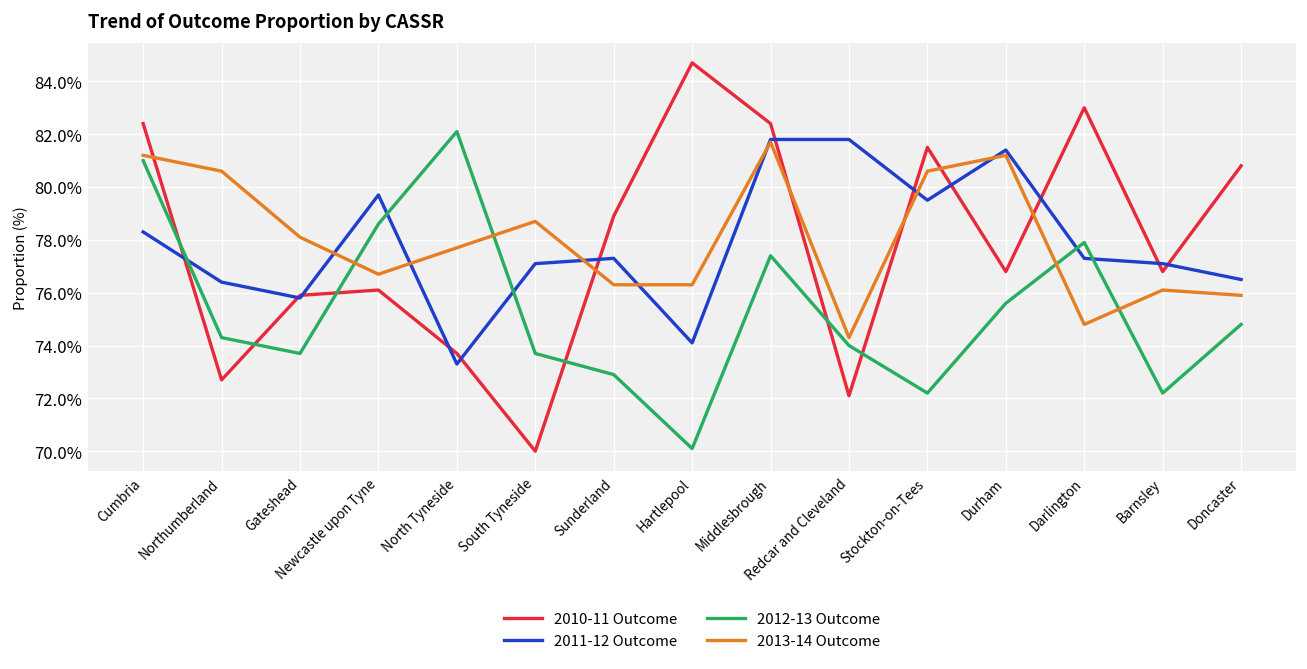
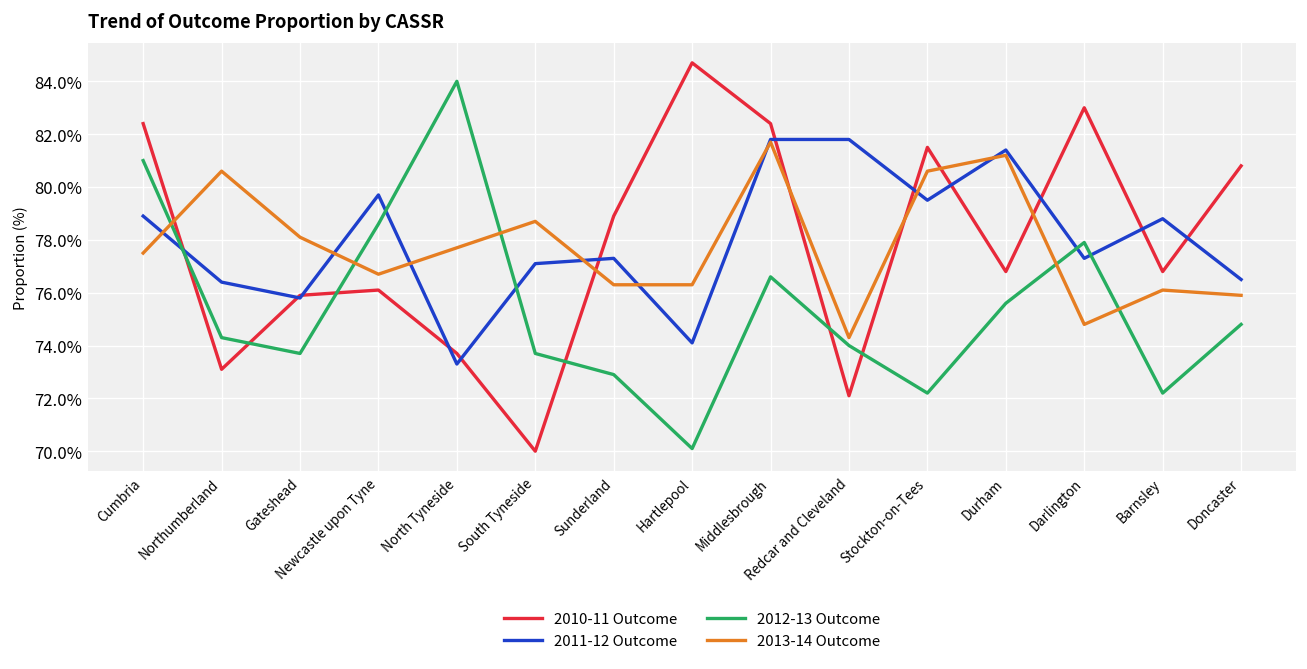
2011-12 Outcome, Cumbria: 78.3% -> 78.9%
2013-14 Outcome, Cumbria: 81.2% -> 77.5%
2010-11 Outcome, Northumberland: 72.7% -> 73.1%
2012-13 Outcome, North Tyneside: 82.1% -> 84.0%
2012-13 Outcome, Middlesbrough: 77.4% -> 76.6%
2011-12 Outcome, Barnsley: 77.1% -> 78.8%
